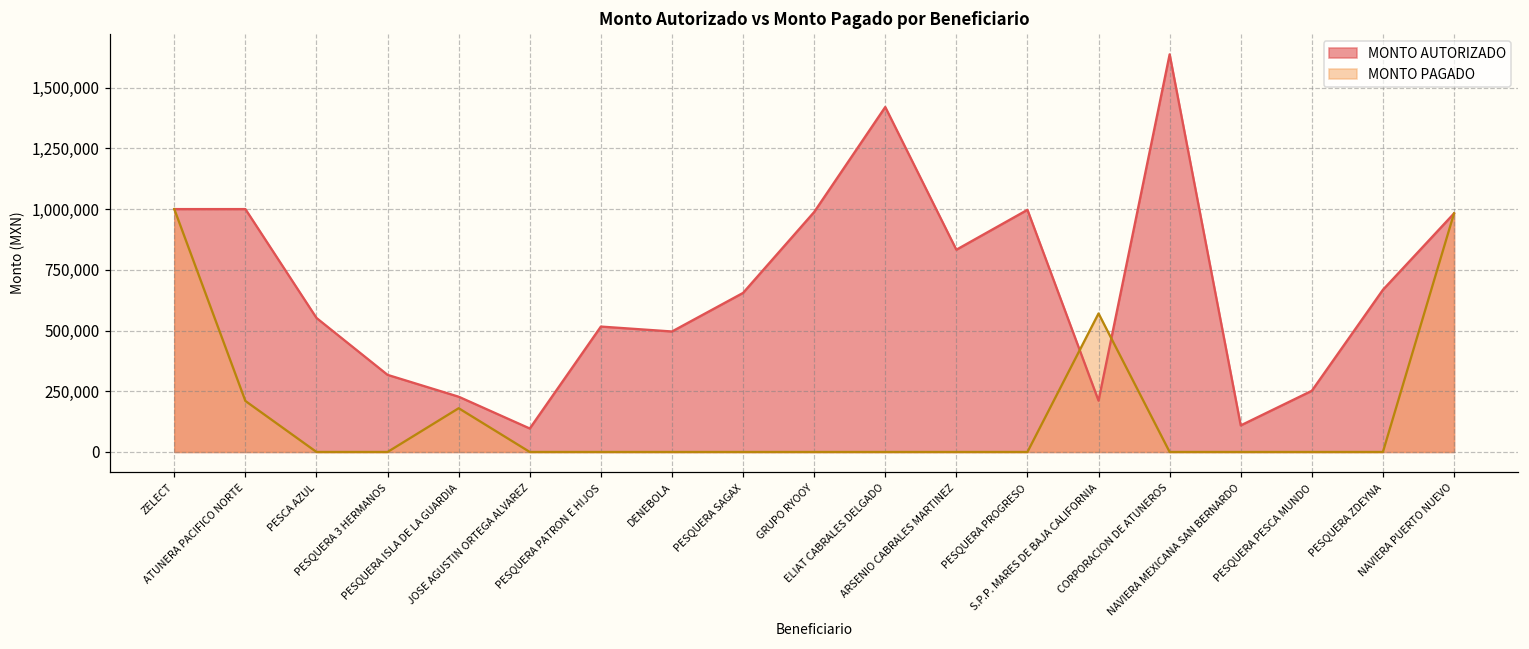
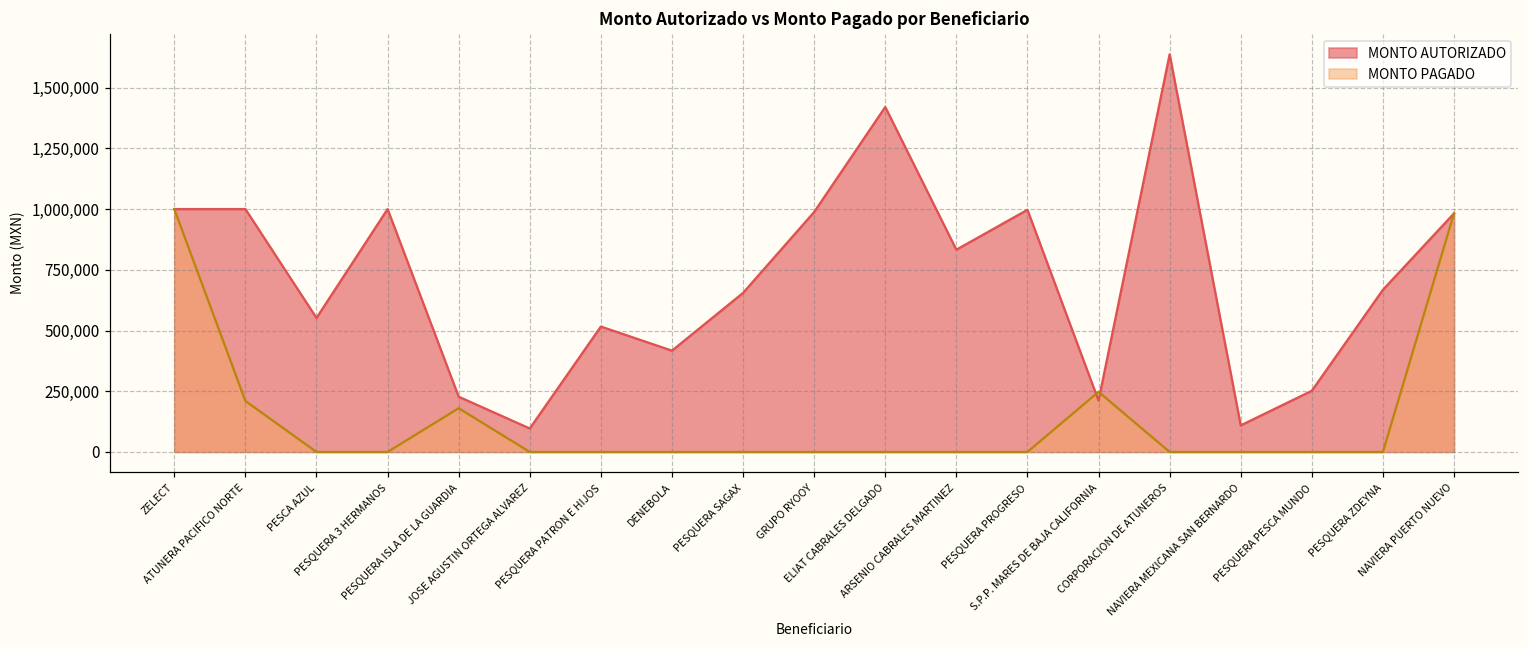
MONTO AUTORIZADO, PESQUERA 3 HERMANOS: 320,000 -> 1,000,000
MONTO AUTORIZADO, DENEBOLA: 500,000 -> 420,000
MONTO PAGADO, S.P.P. MARES DE BAJA CALIFORNIA: 570,000 -> 250,000
